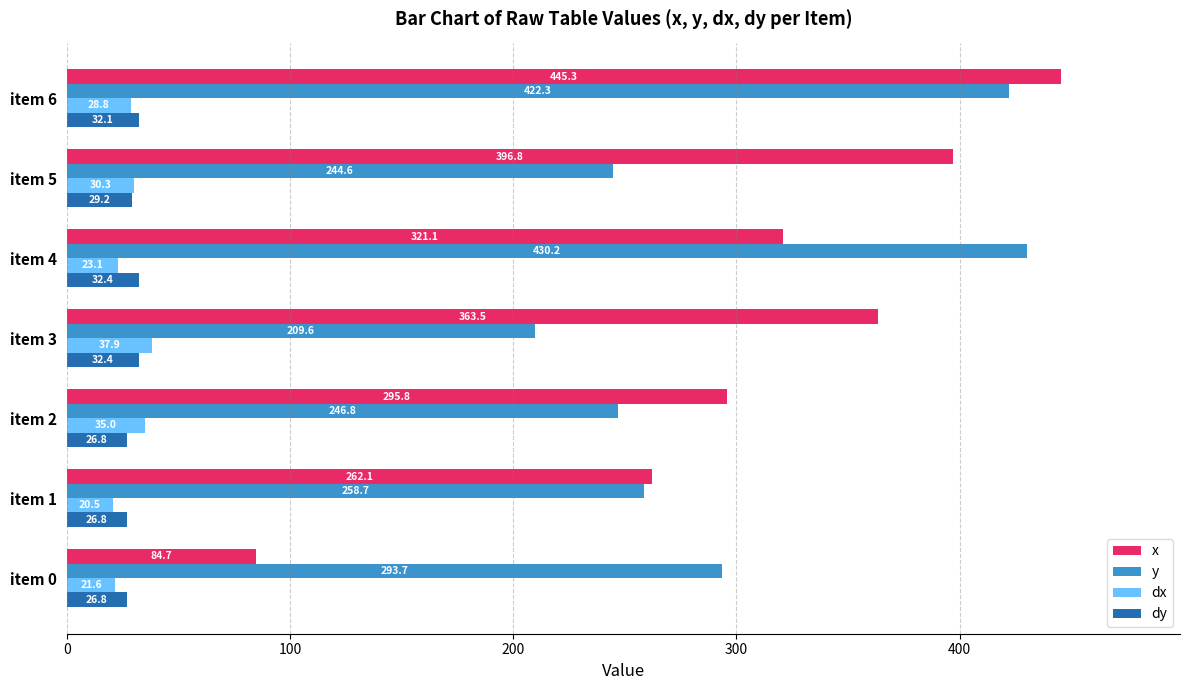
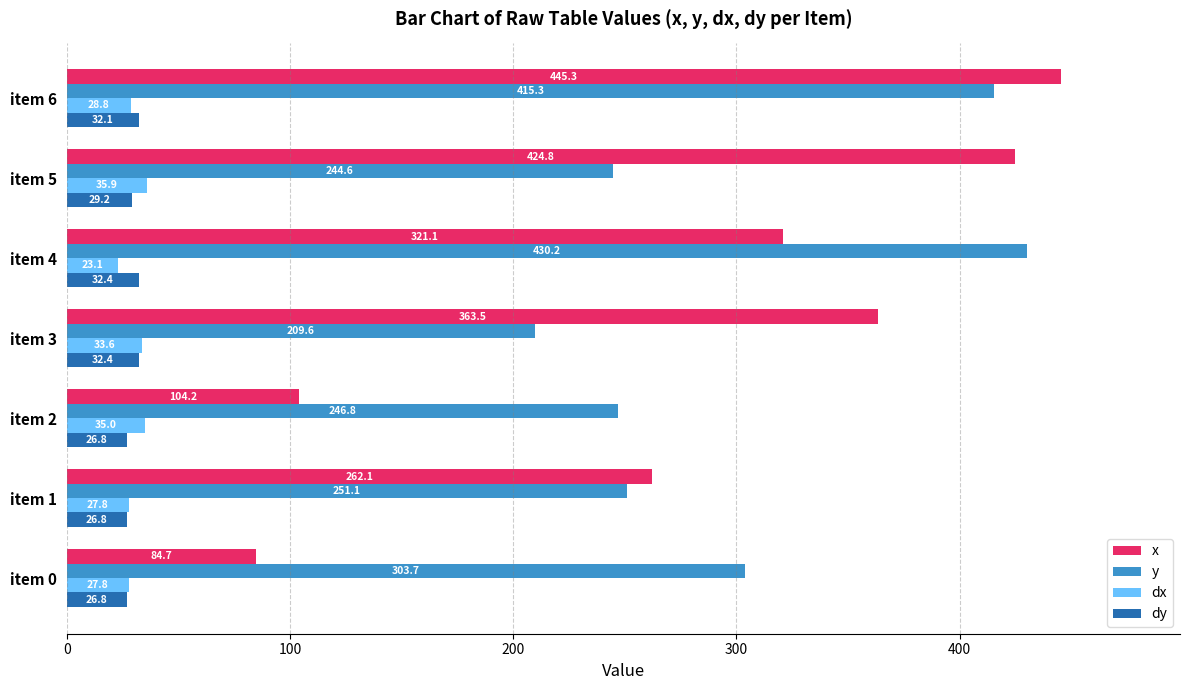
y, item 6: 422.3 -> 415.3
x, item 5: 396.8 -> 424.8
dx, item 5: 30.3 -> 35.9
dx, item 3: 37.9 -> 33.6
x, item 2: 295.8 -> 104.2
y, item 1: 258.7 -> 251.1
dx, item 1: 20.5 -> 27.8
y, item 0: 293.7 -> 303.7
dx, item 0: 21.6 -> 27.8
